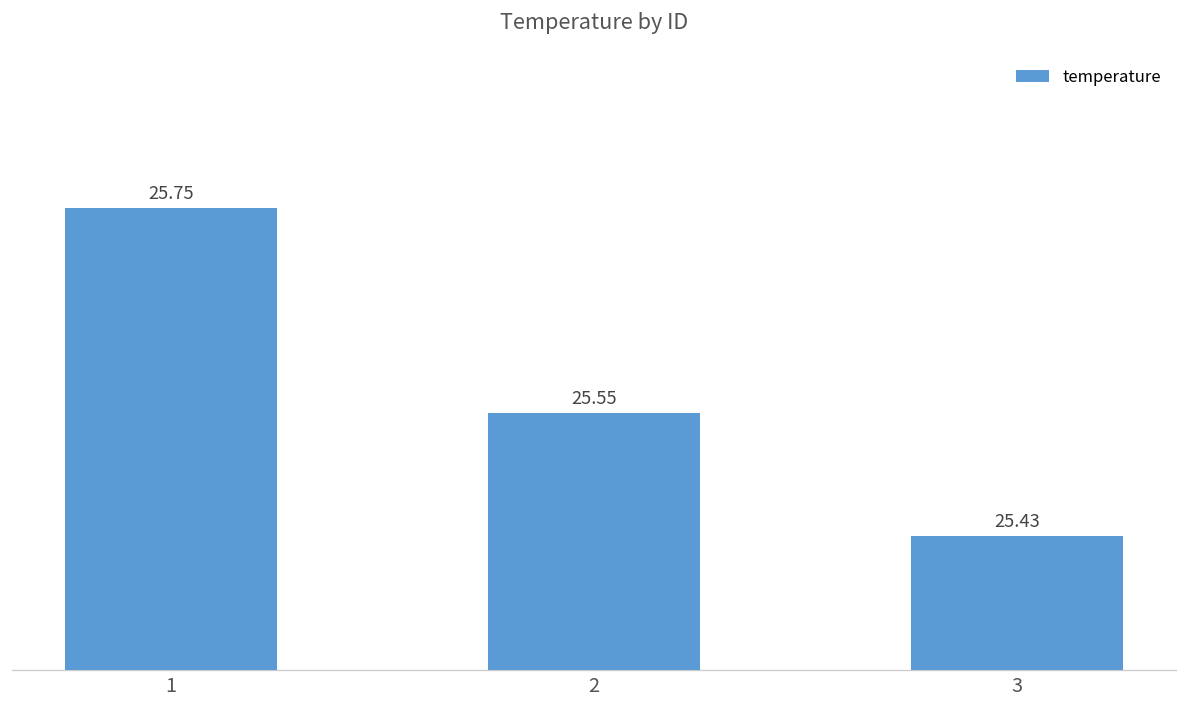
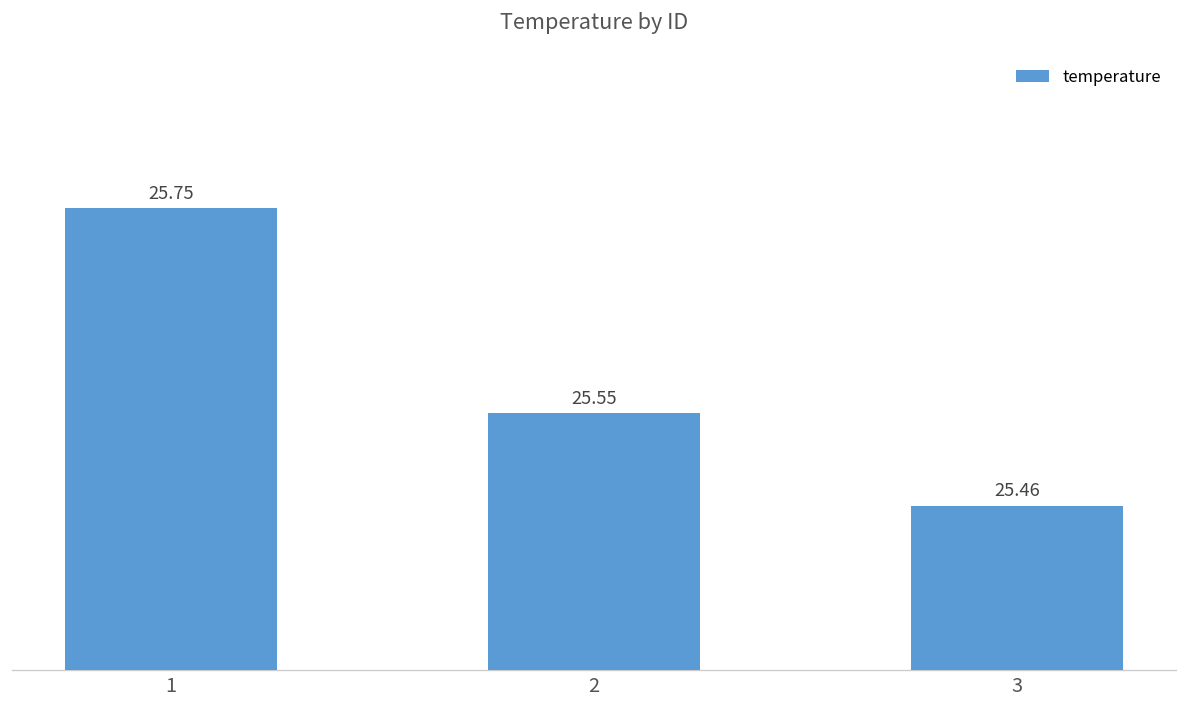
3: 25.43 -> 25.46
